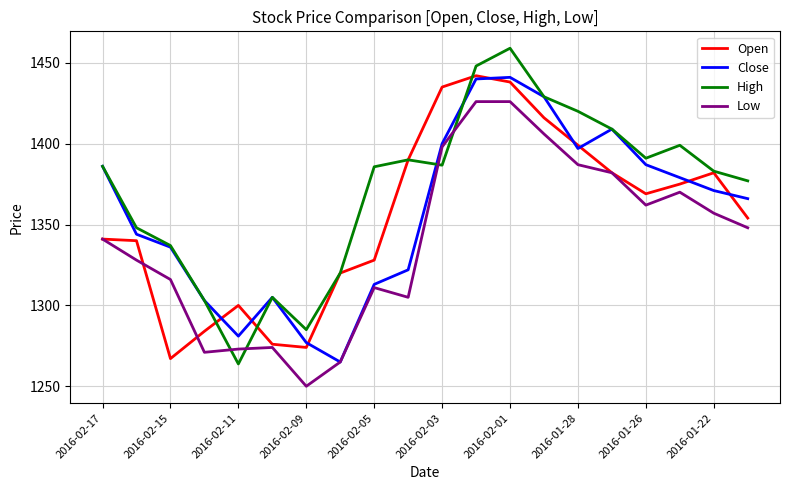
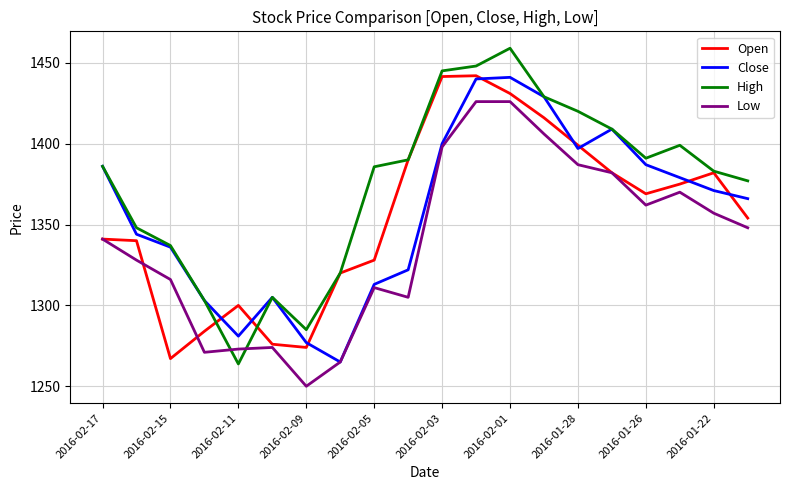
Open, 2016-02-03: 1435 -> 1442
High, 2016-02-03: 1387 -> 1445
Open, 2016-02-01: 1438 -> 1431
